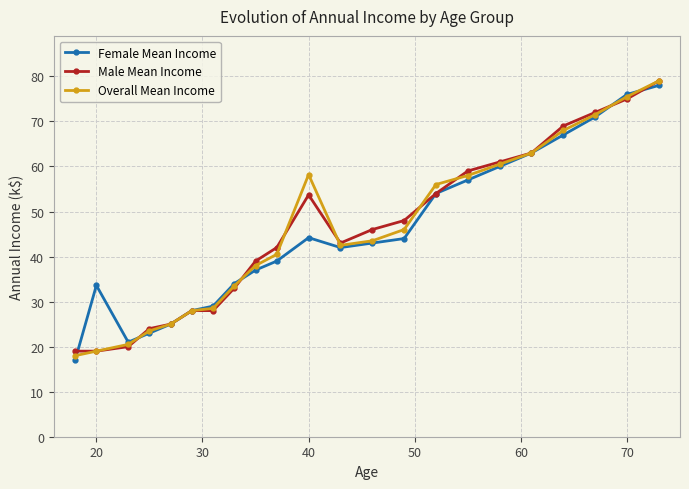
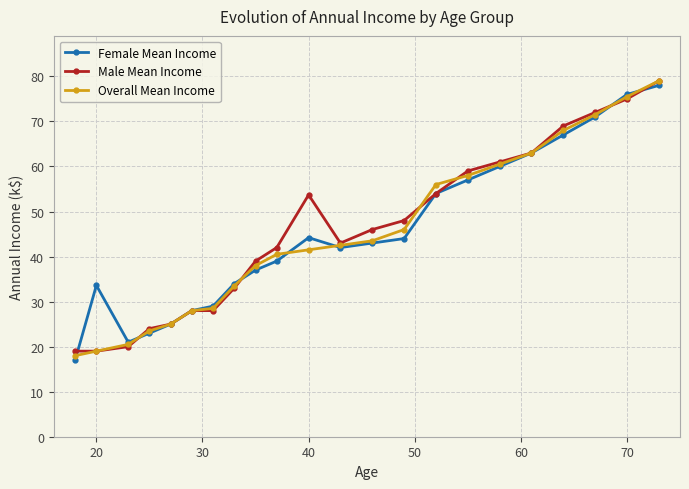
Overall Mean Income, 40: 58 -> 42
